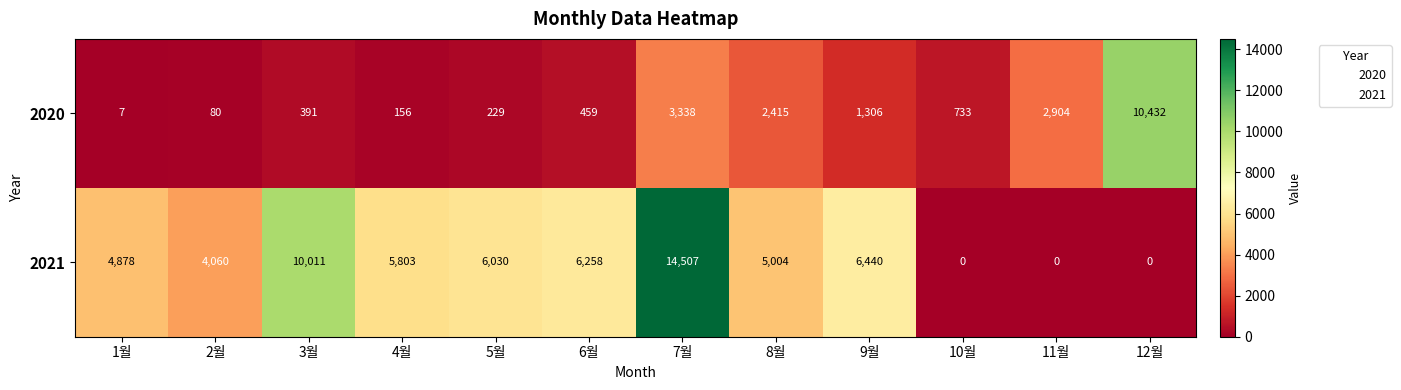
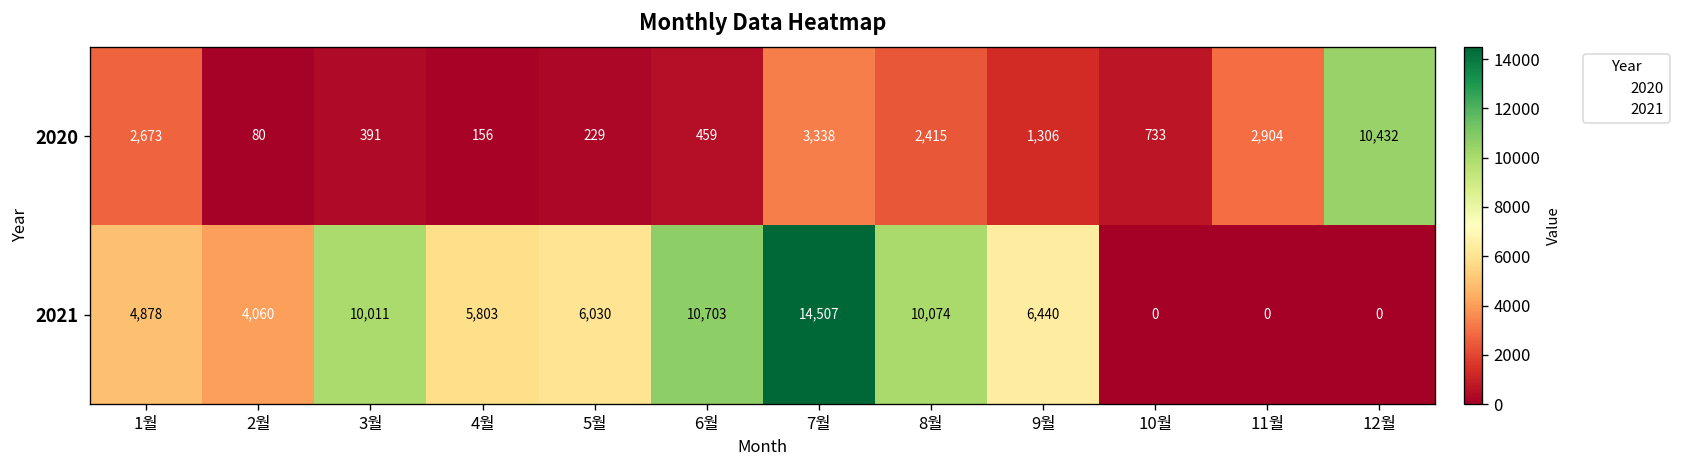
2020, 1월: 7 -> 2,673
2021, 6월: 6,258 -> 10,703
2021, 8월: 5,004 -> 10,074
